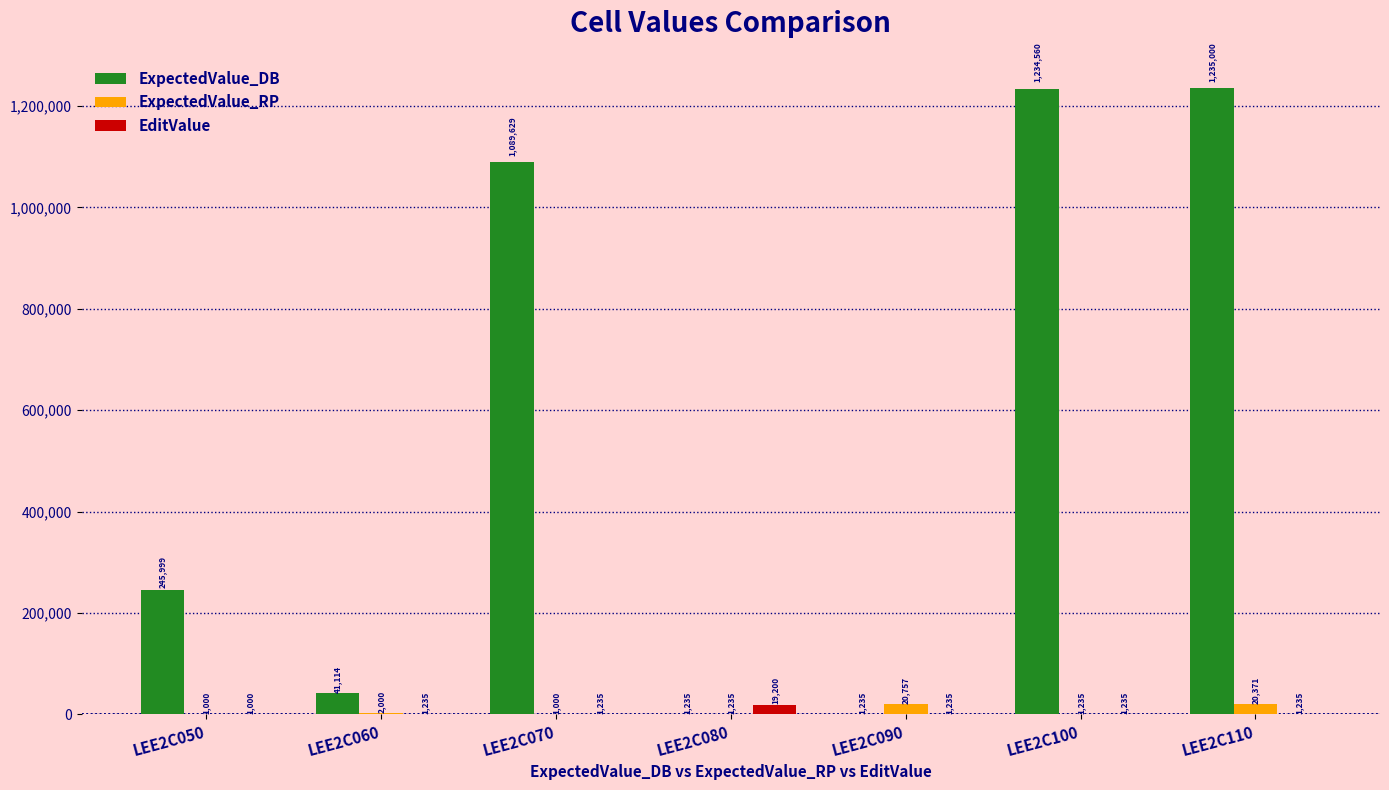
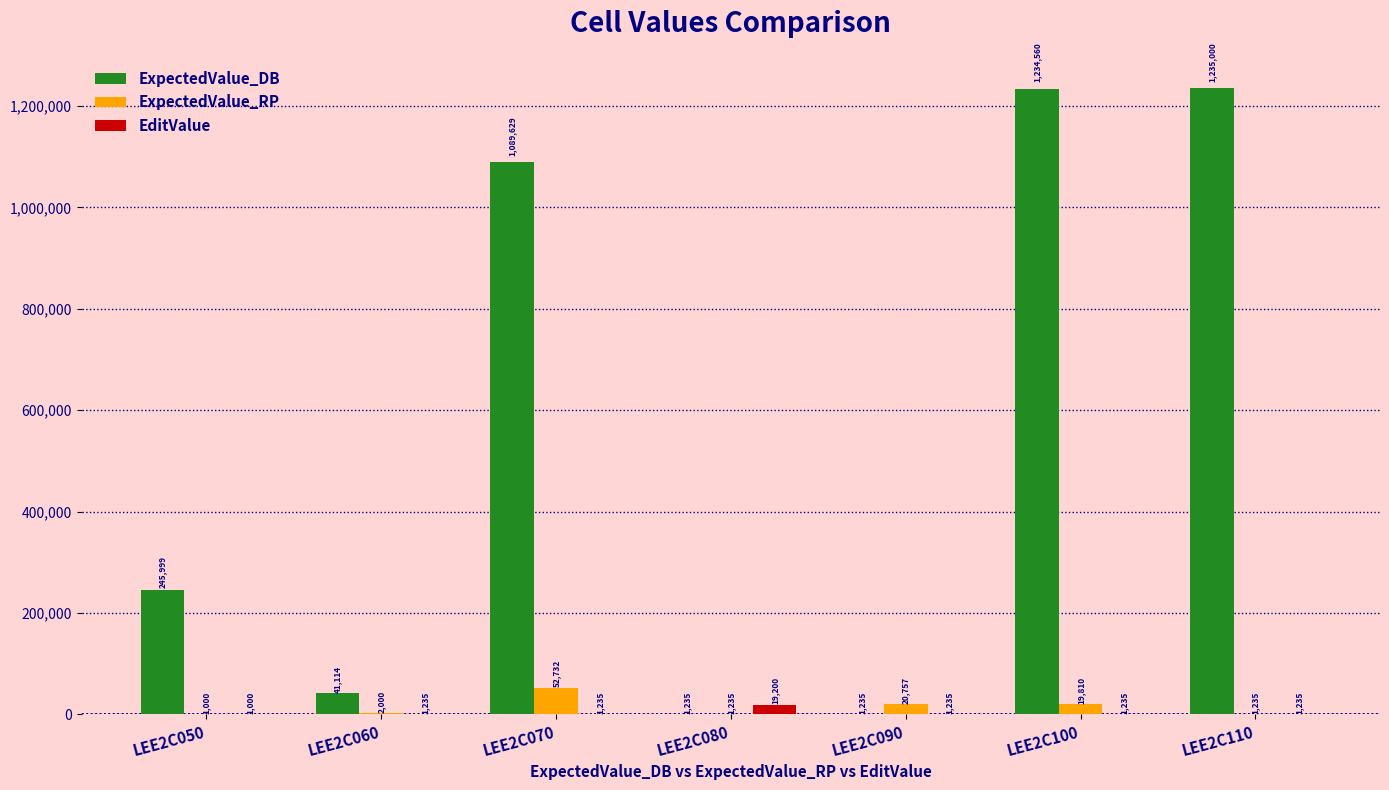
ExpectedValue_RP, LEE2C070: 1,000 -> 52,732
ExpectedValue_RP, LEE2C100: 1,235 -> 19,810
ExpectedValue_RP, LEE2C110: 20,371 -> 1,235
